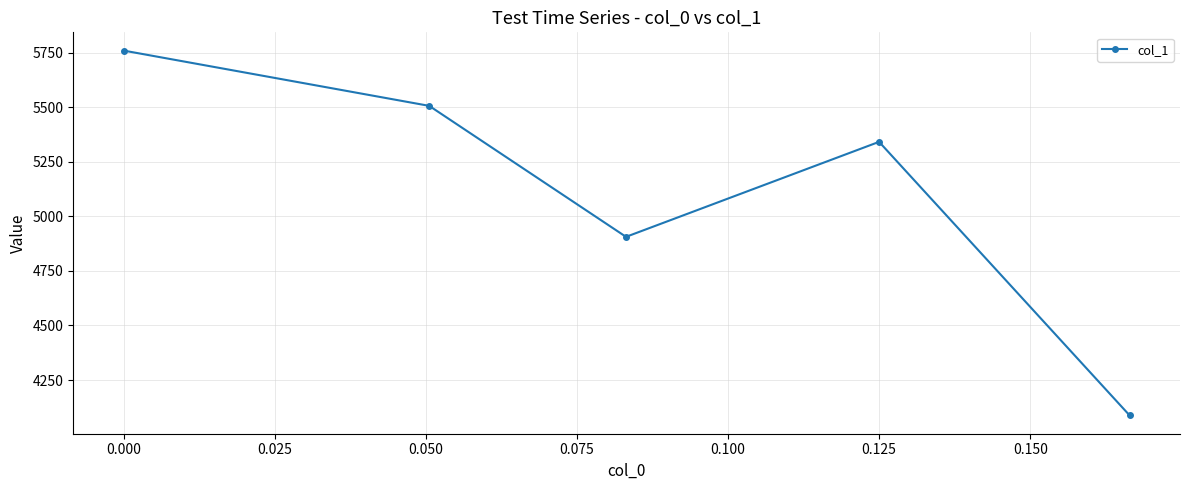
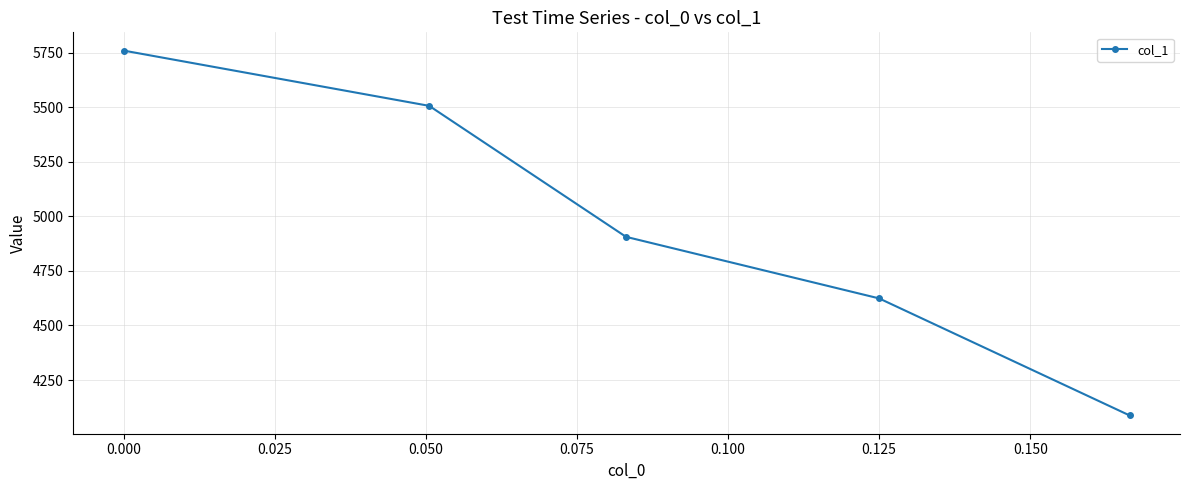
0.125: 5340 -> 4620
